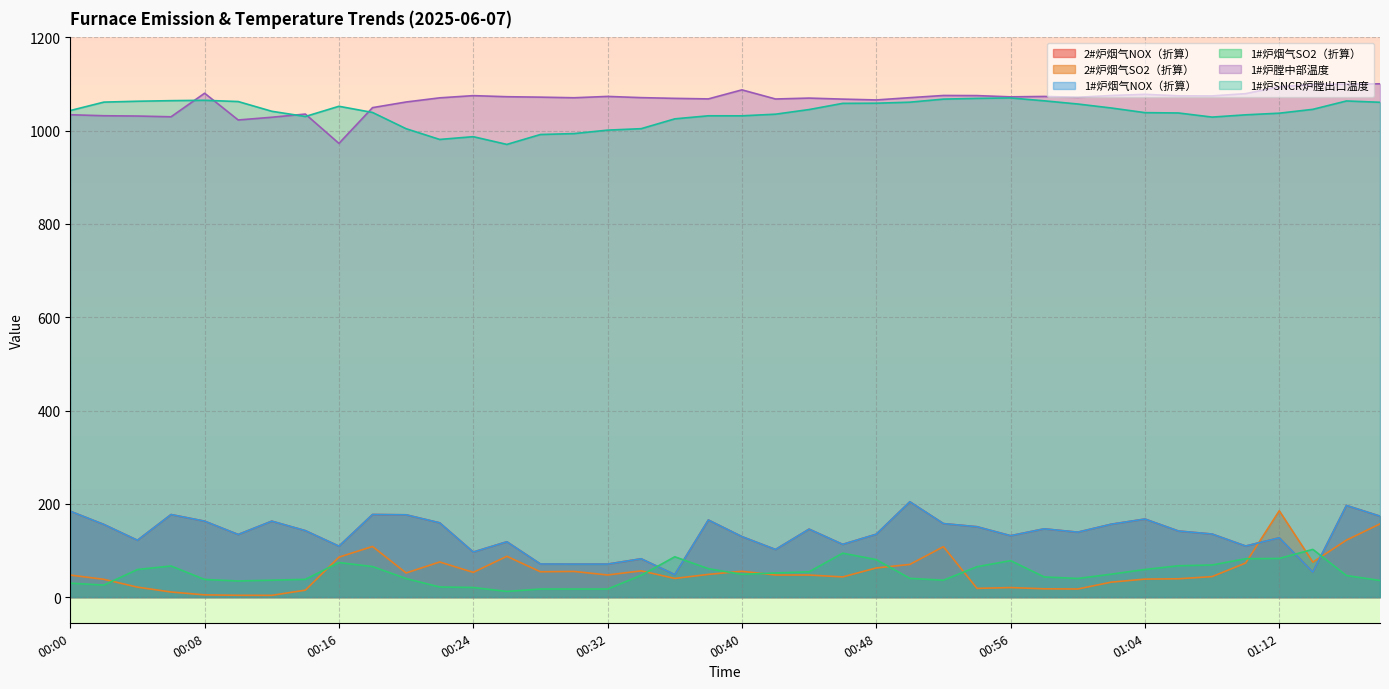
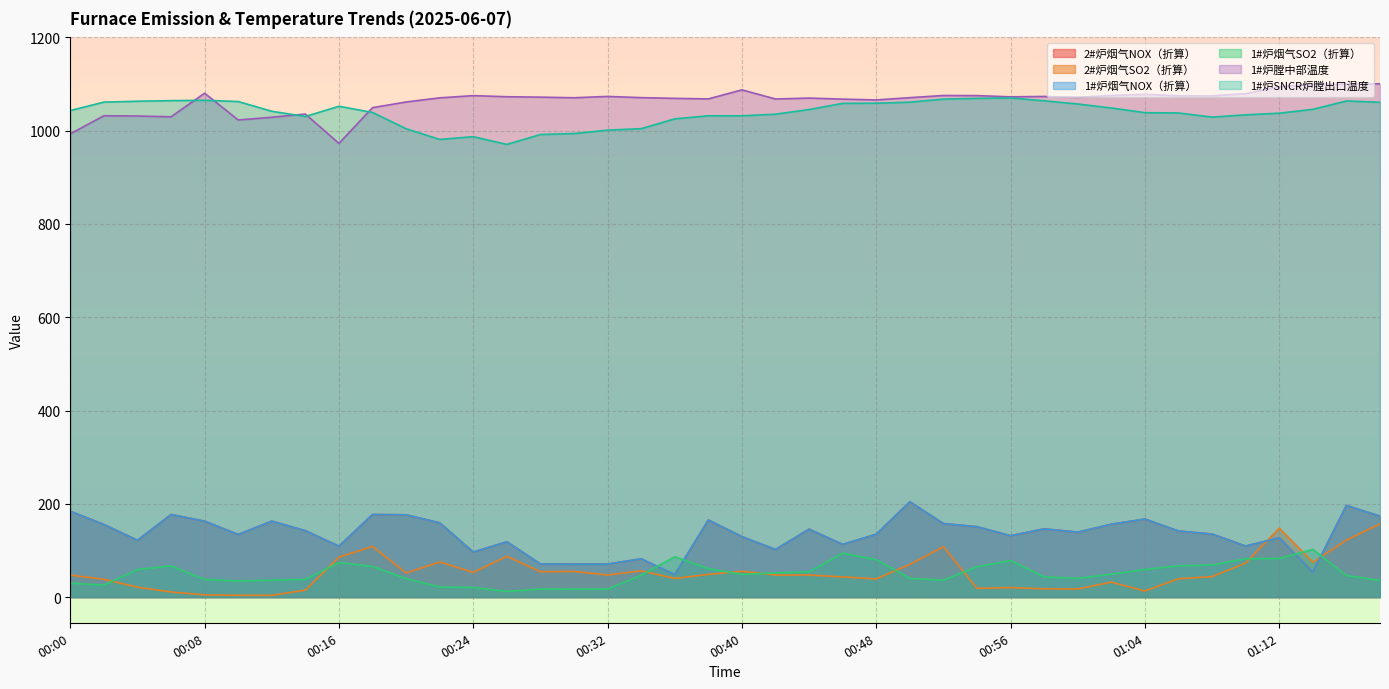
1#炉膛中部温度, 00:00: 1030 -> 990
2#炉烟气SO2（折算）, 00:48: 60 -> 40
2#炉烟气SO2（折算）, 01:04: 40 -> 10
2#炉烟气SO2（折算）, 01:12: 190 -> 150
